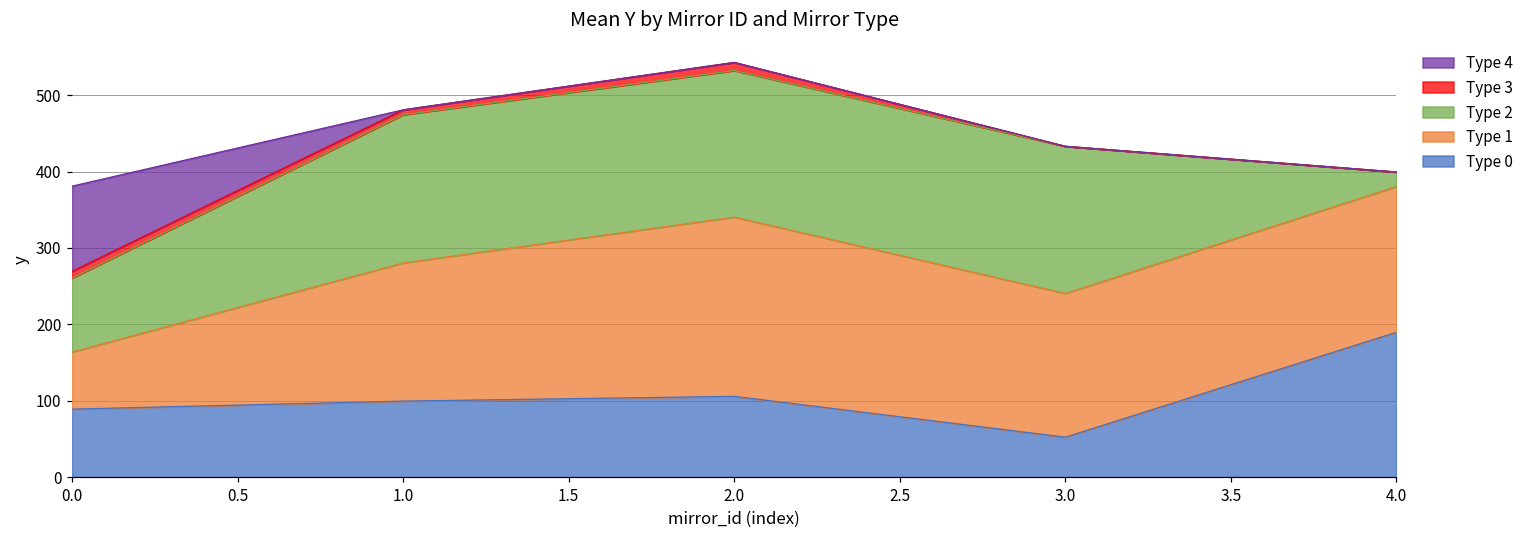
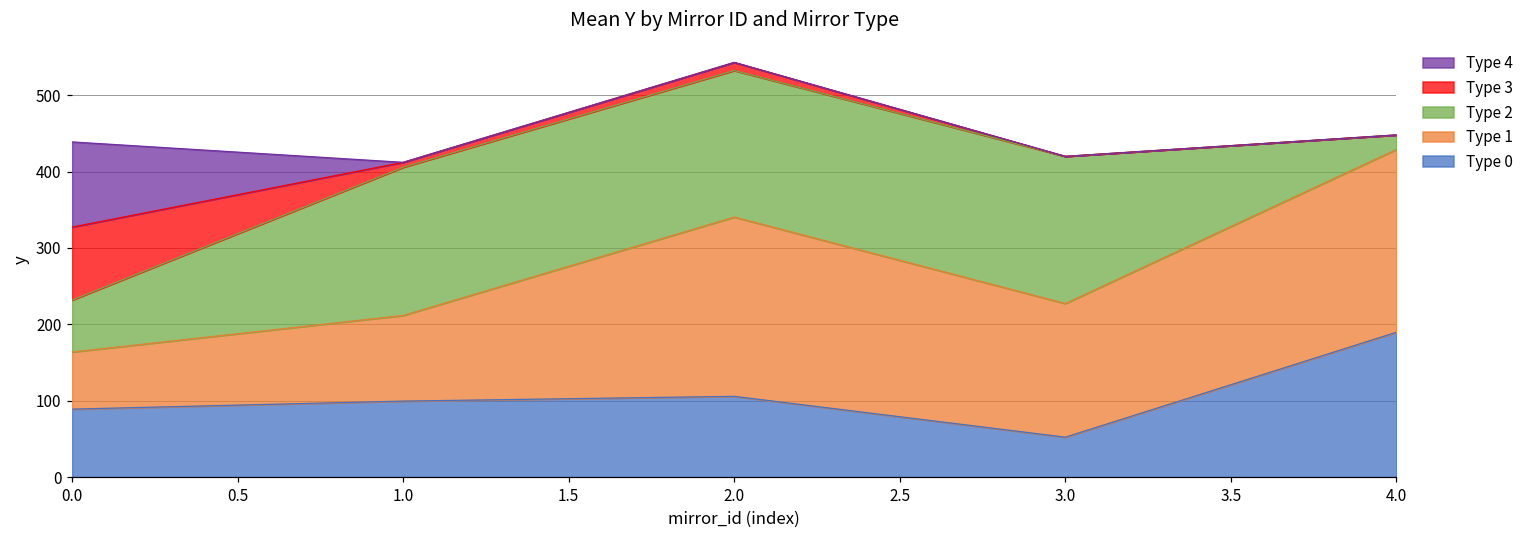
Type 2, 0.0: 100 -> 70
Type 3, 0.0: 10 -> 100
Type 1, 1.0: 180 -> 110
Type 1, 3.0: 190 -> 170
Type 1, 4.0: 190 -> 240
